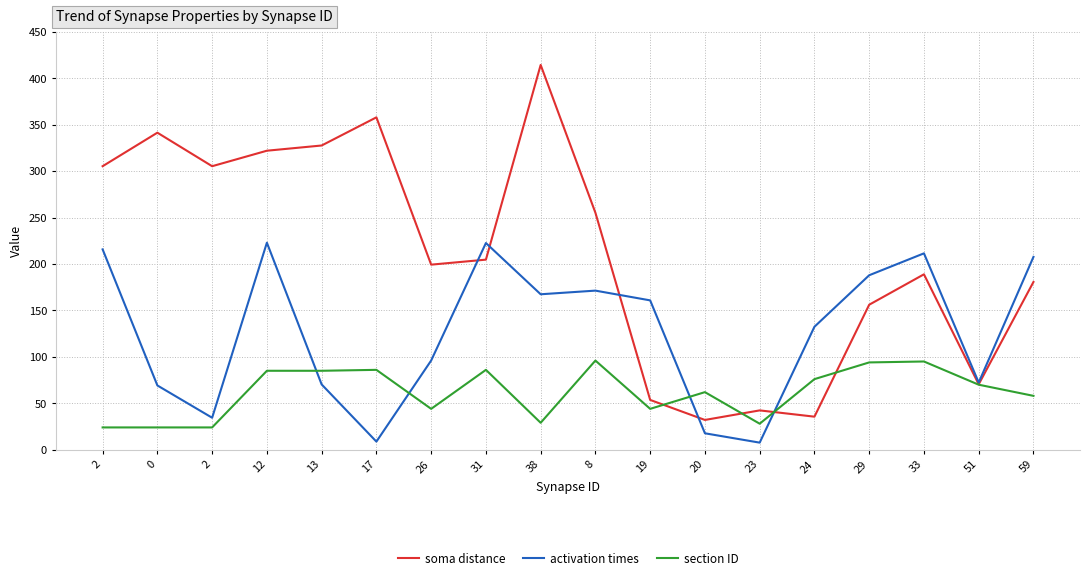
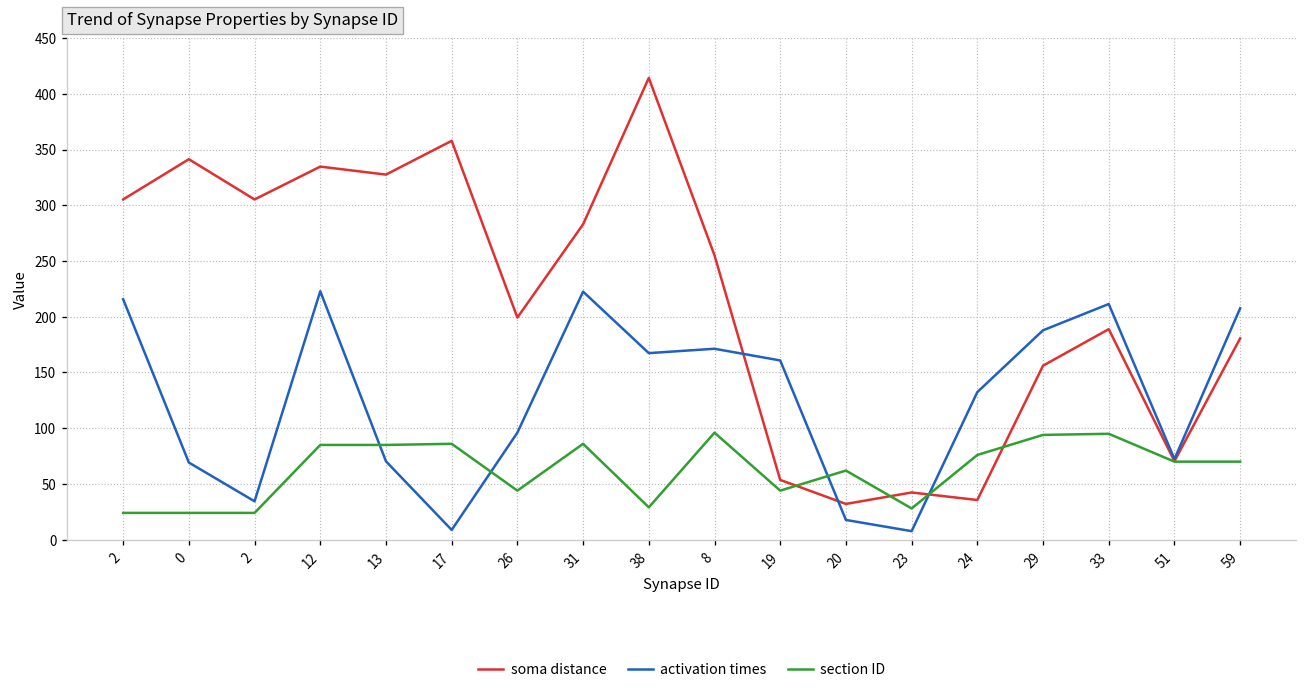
soma distance, 12: 320 -> 330
soma distance, 31: 200 -> 280
section ID, 59: 60 -> 70
